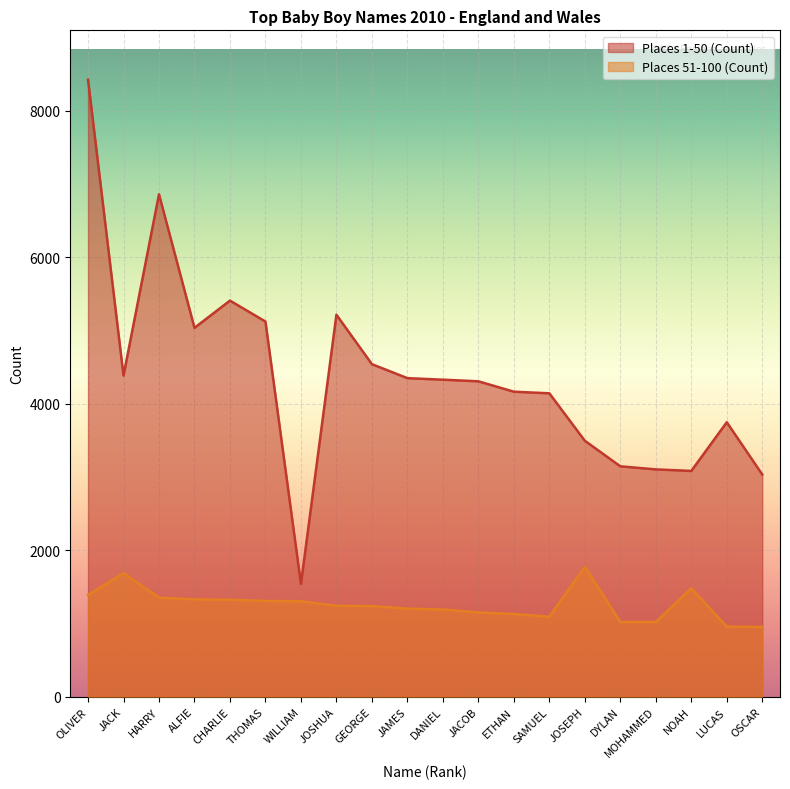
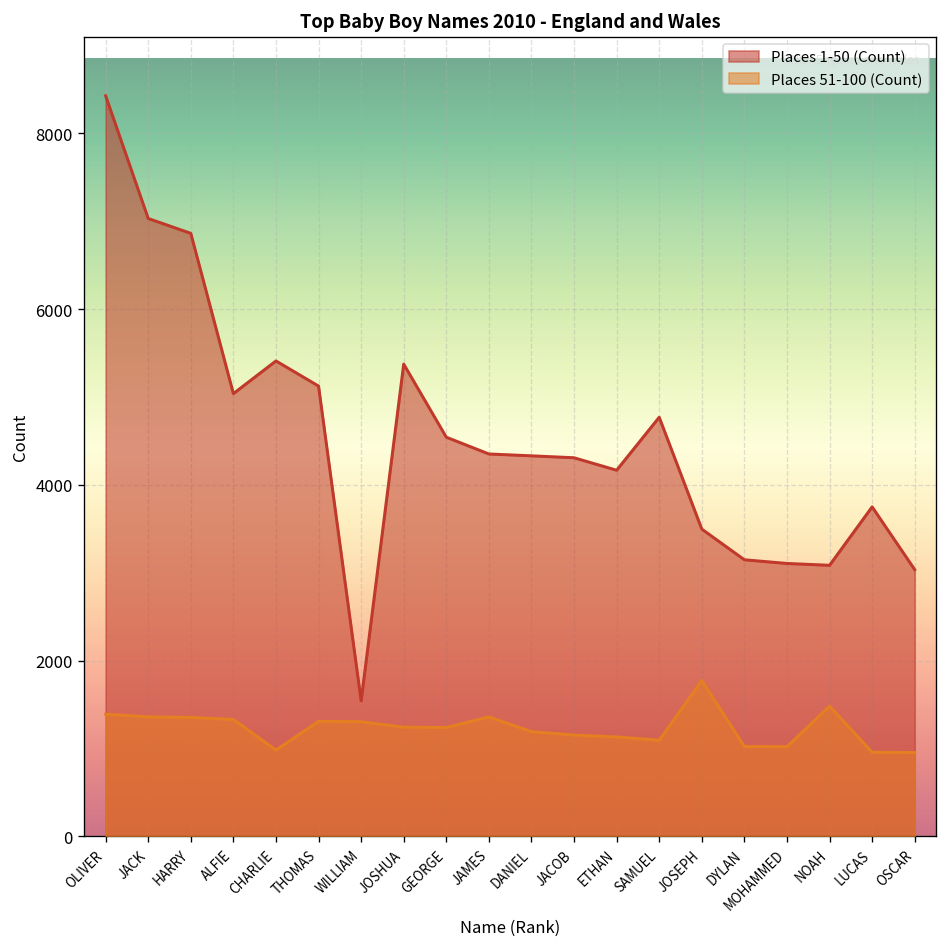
Places 1-50 (Count), JACK: 4400 -> 7000
Places 51-100 (Count), JACK: 1700 -> 1400
Places 51-100 (Count), CHARLIE: 1300 -> 1000
Places 1-50 (Count), JOSHUA: 5200 -> 5400
Places 51-100 (Count), JAMES: 1200 -> 1400
Places 1-50 (Count), SAMUEL: 4100 -> 4800
